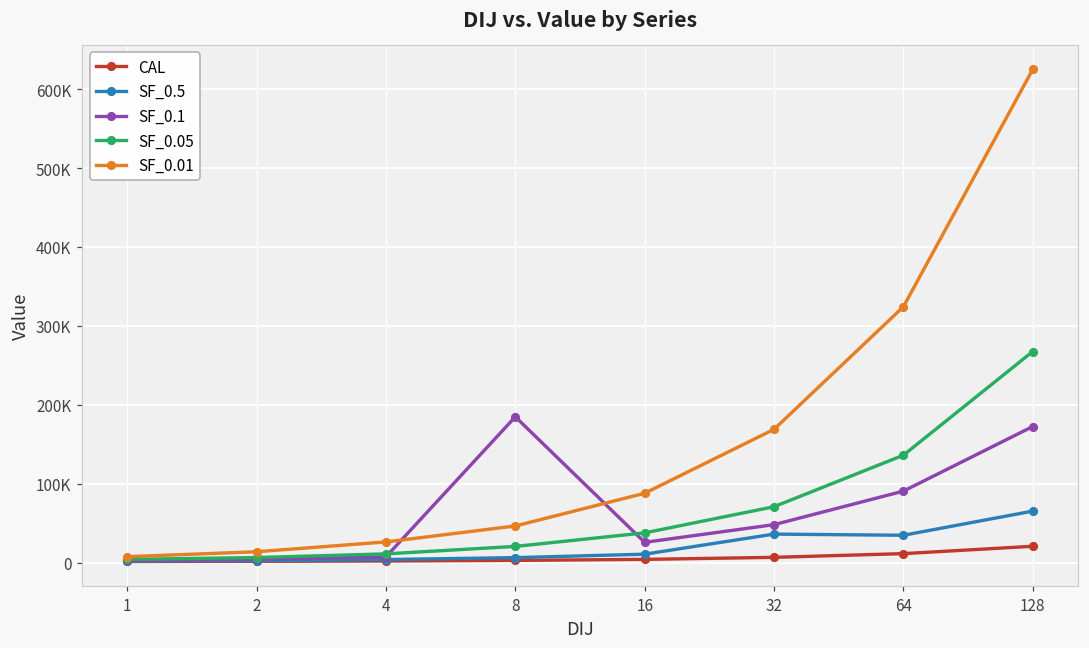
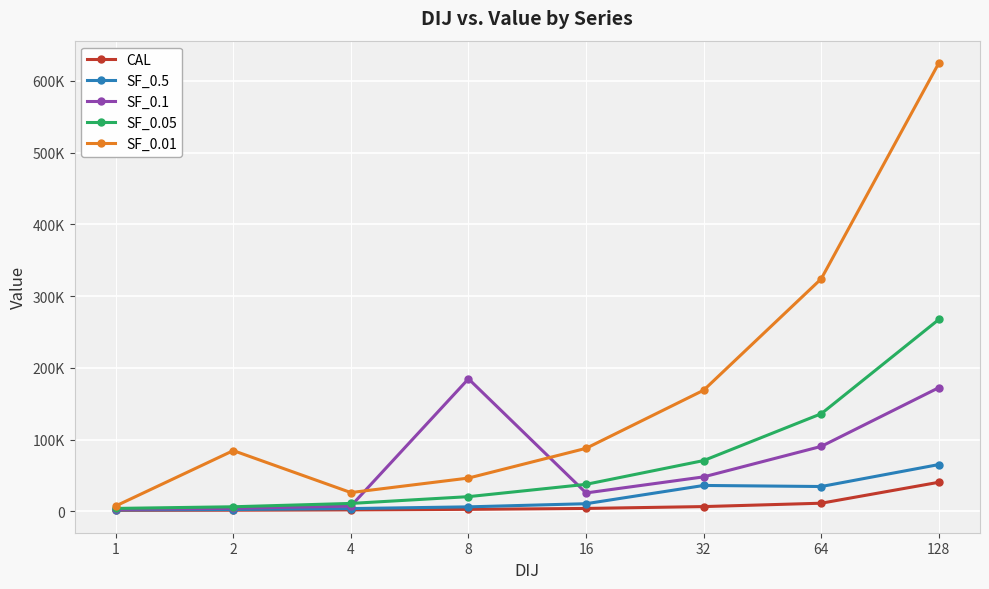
SF_0.01, 2: 10000 -> 80000
CAL, 128: 20000 -> 40000
